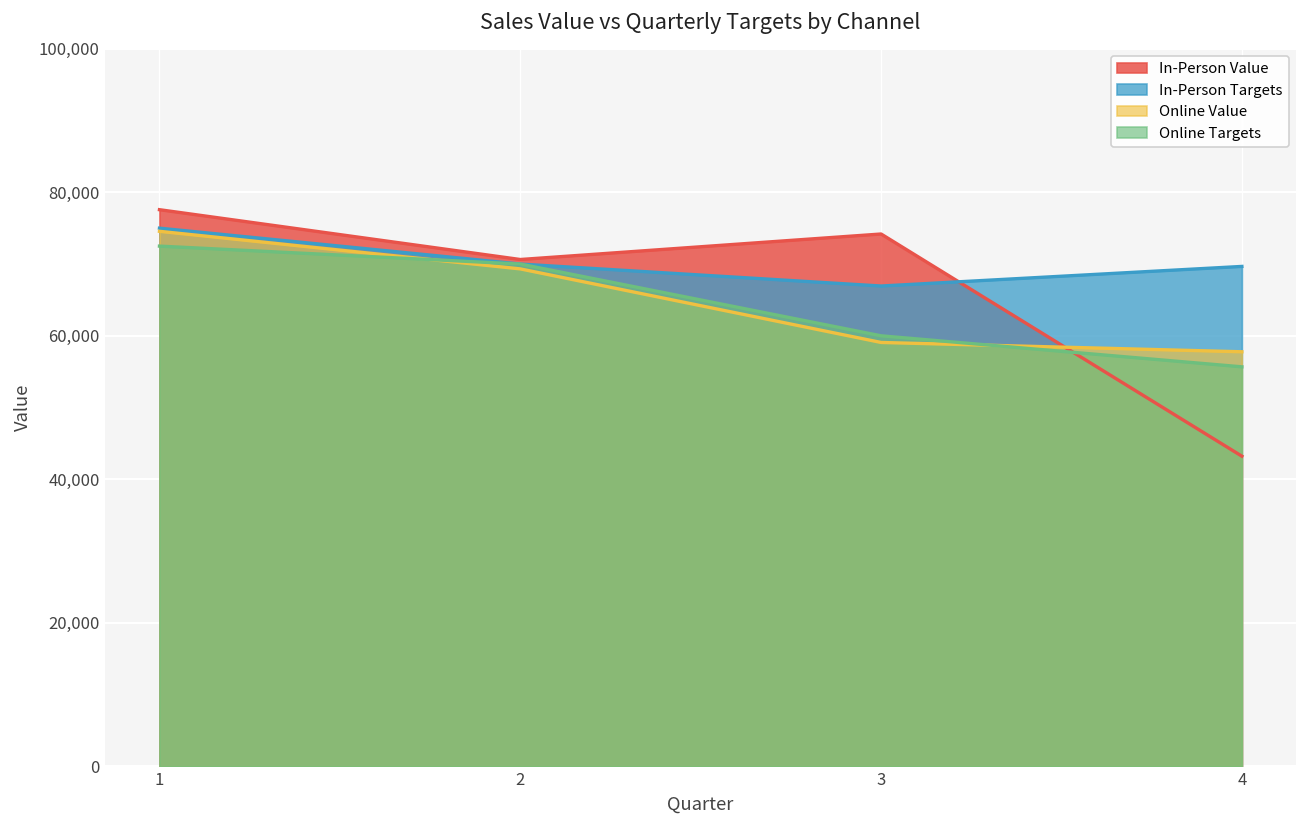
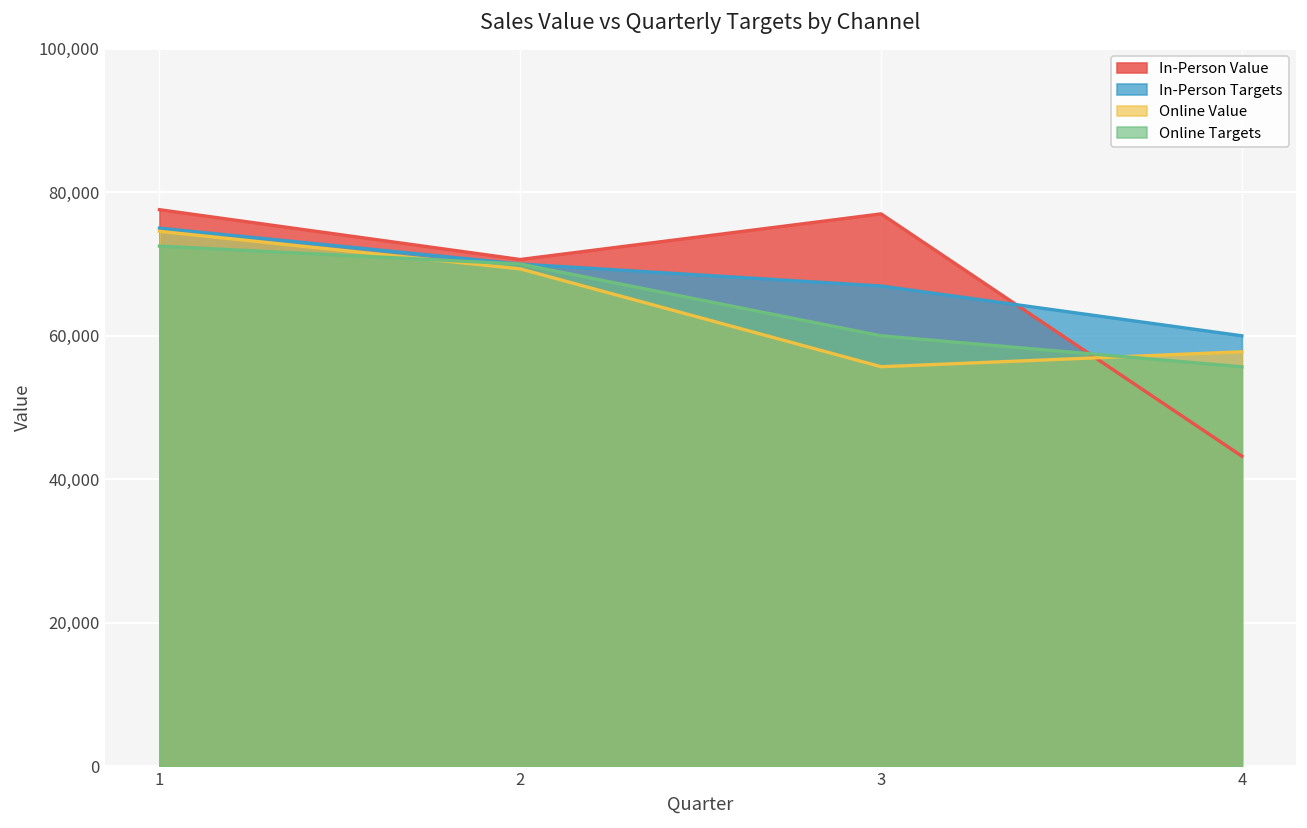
In-Person Value, 3: 74,000 -> 77,000
Online Value, 3: 59,000 -> 56,000
In-Person Targets, 4: 70,000 -> 60,000
